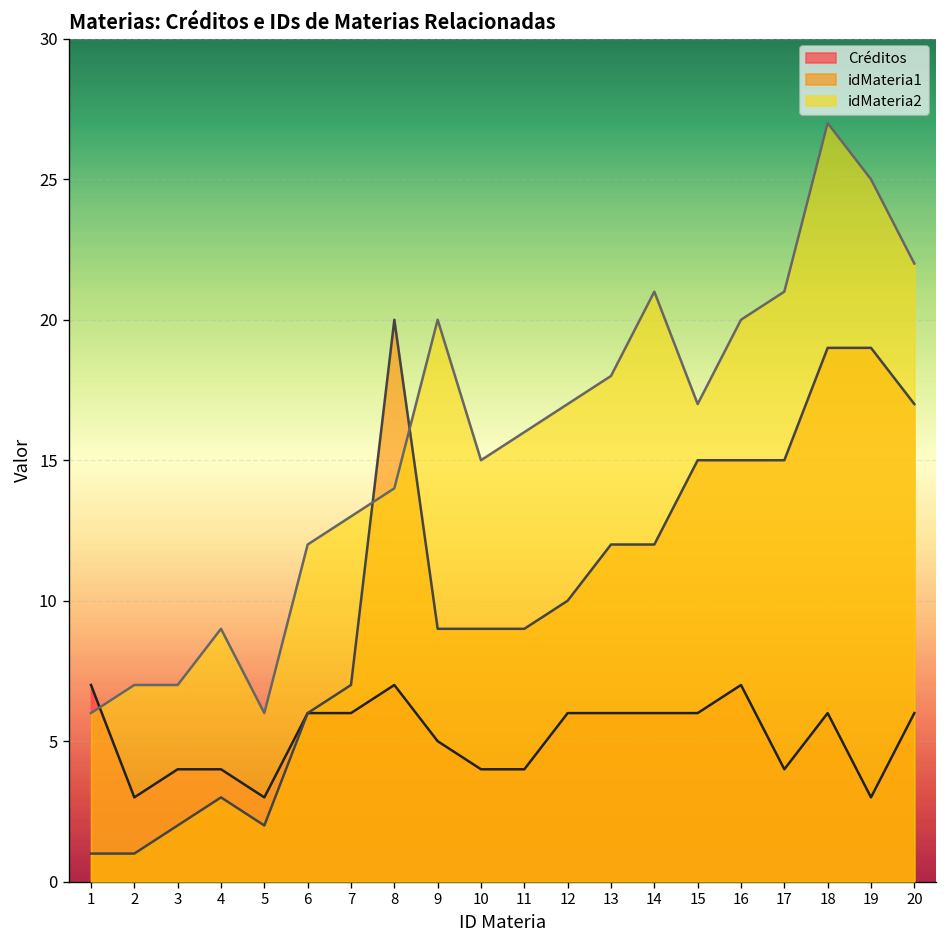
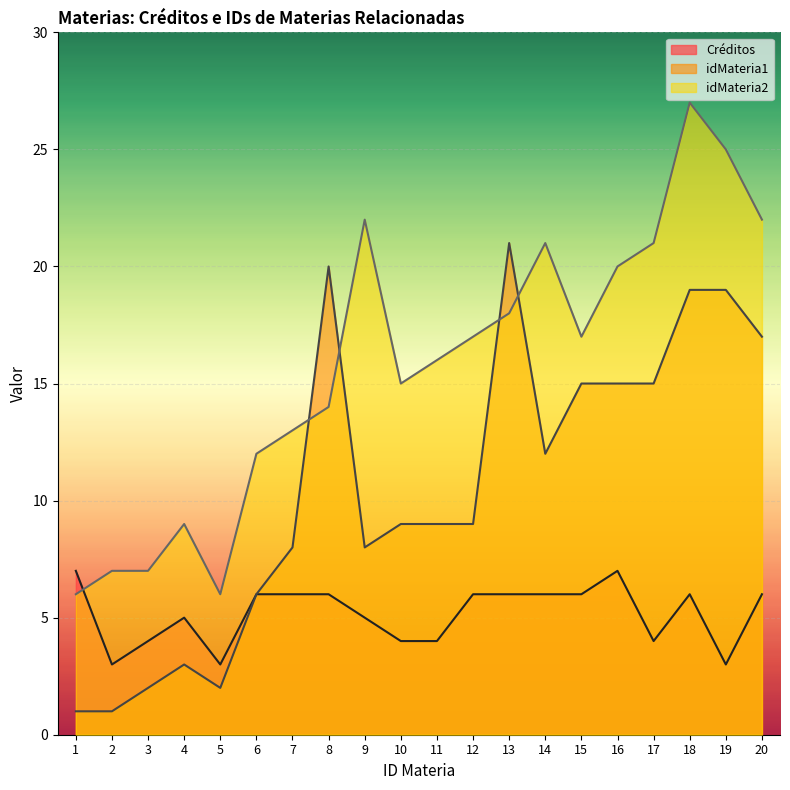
Créditos, 4: 4 -> 5
idMateria1, 7: 7 -> 8
Créditos, 8: 7 -> 6
idMateria1, 9: 9 -> 8
idMateria2, 9: 20 -> 22
idMateria1, 12: 10 -> 9
idMateria1, 13: 12 -> 21
